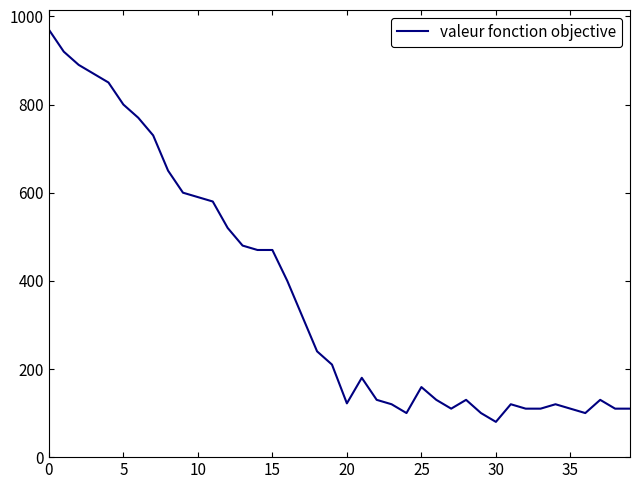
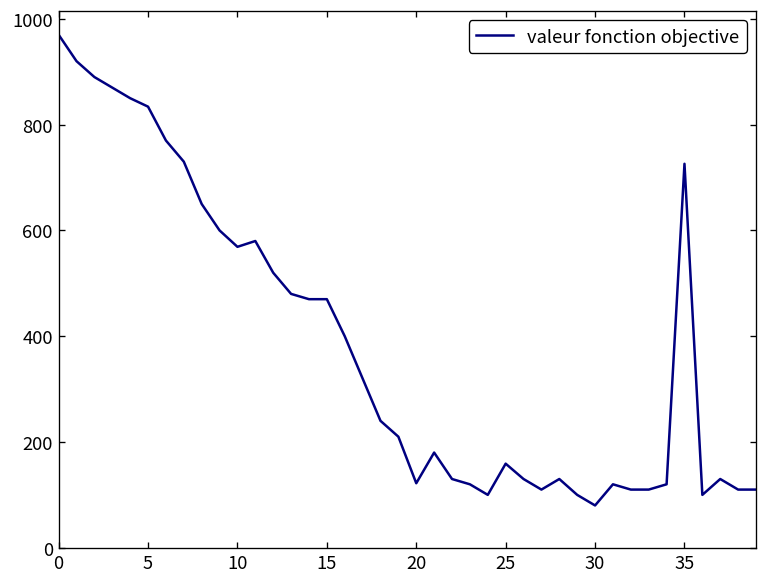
5: 800 -> 830
10: 590 -> 570
35: 110 -> 730
